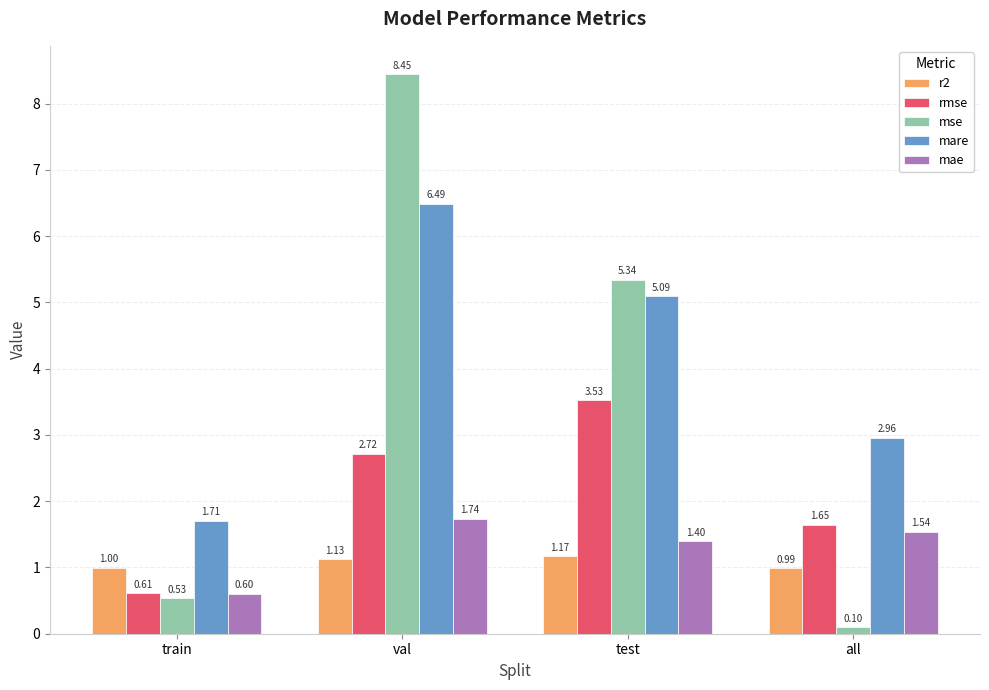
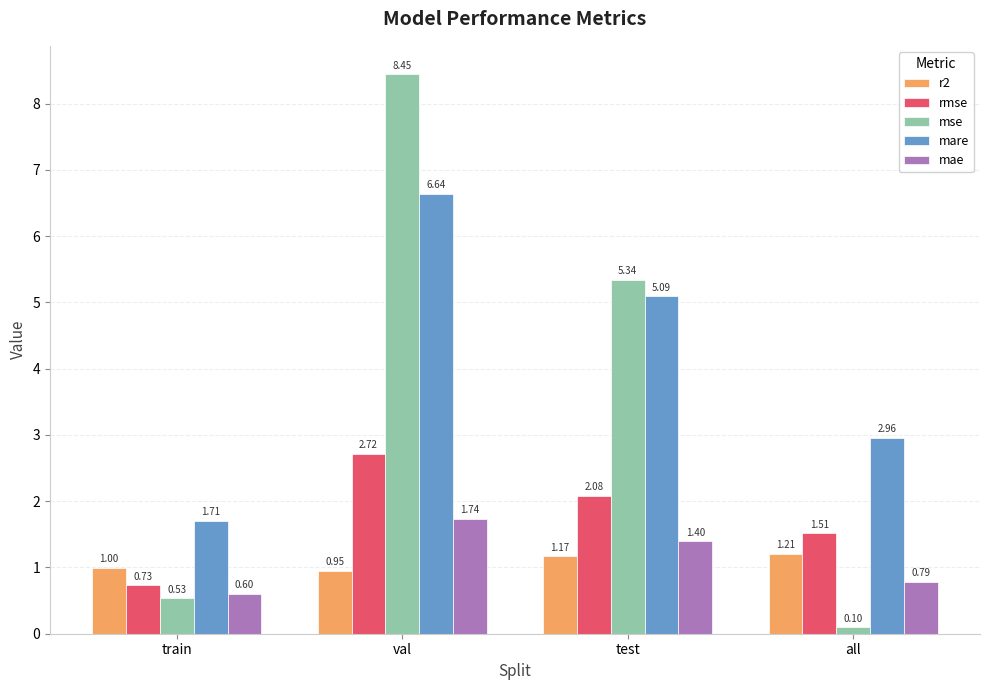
rmse, train: 0.61 -> 0.73
r2, val: 1.13 -> 0.95
mare, val: 6.49 -> 6.64
rmse, test: 3.53 -> 2.08
r2, all: 0.99 -> 1.21
rmse, all: 1.65 -> 1.51
mae, all: 1.54 -> 0.79
